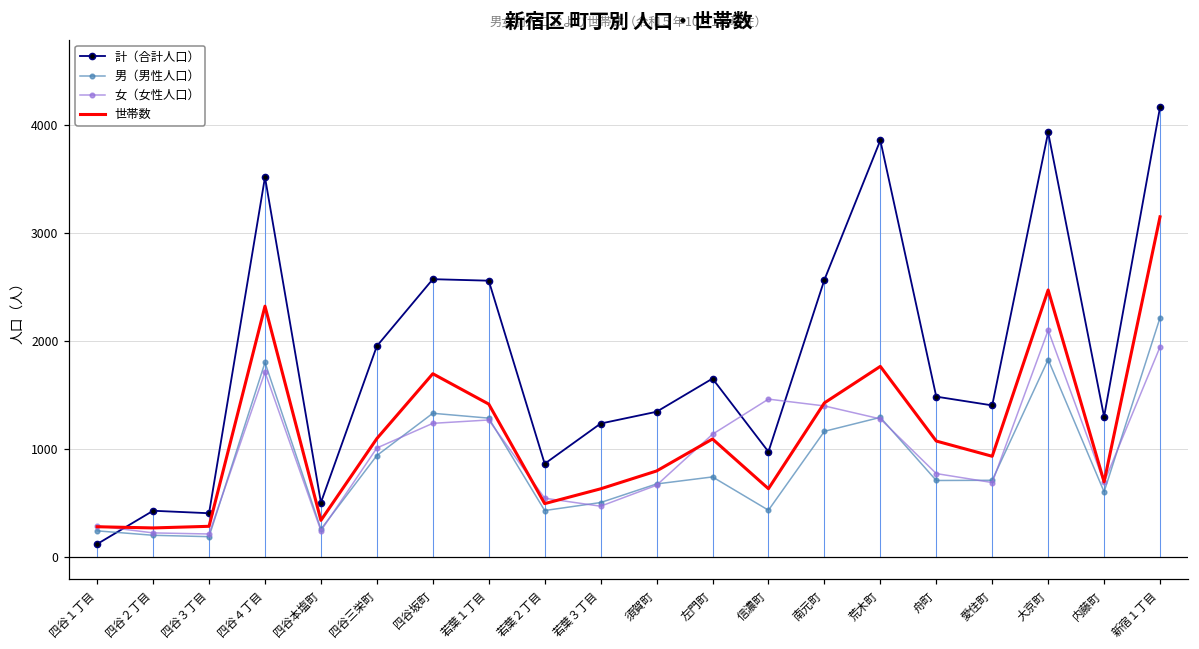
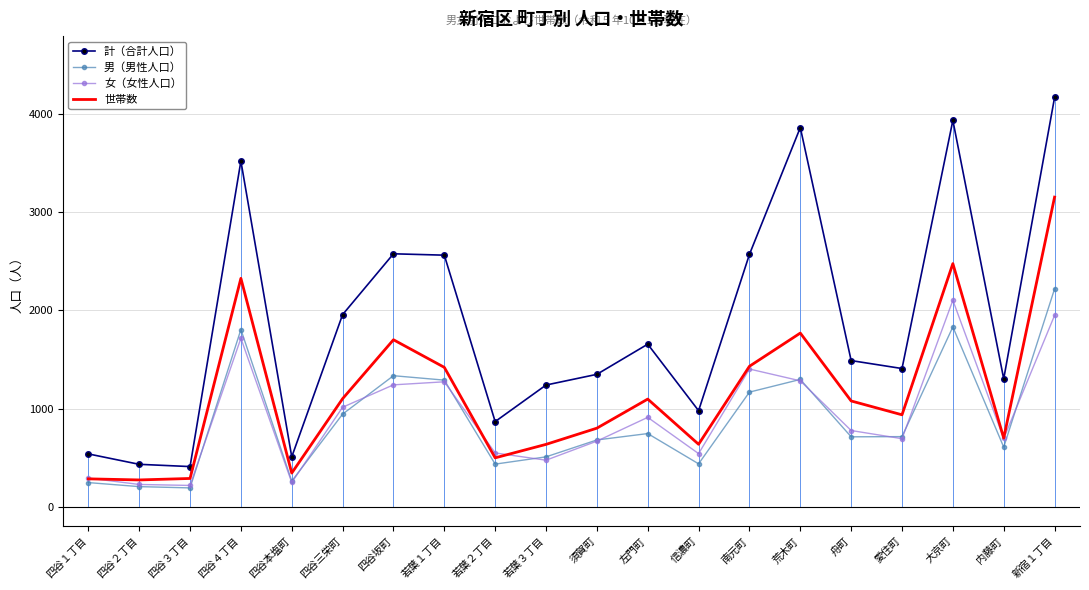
計（合計人口）, 四谷１丁目: 100 -> 500
女（女性人口）, 左門町: 1100 -> 900
女（女性人口）, 信濃町: 1500 -> 500
